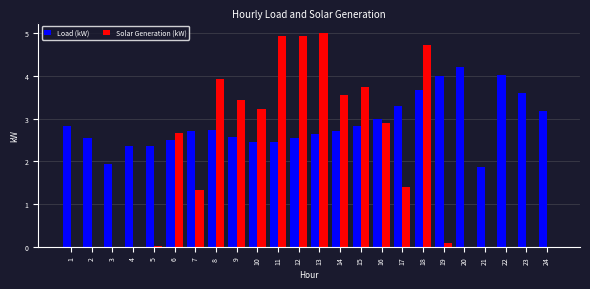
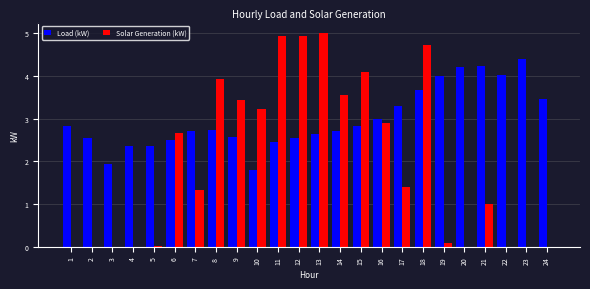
Load (kW), 10: 2.5 -> 1.8
Solar Generation (kW), 15: 3.7 -> 4.1
Load (kW), 21: 1.9 -> 4.2
Solar Generation (kW), 21: 0 -> 1
Load (kW), 23: 3.6 -> 4.4
Load (kW), 24: 3.2 -> 3.5
